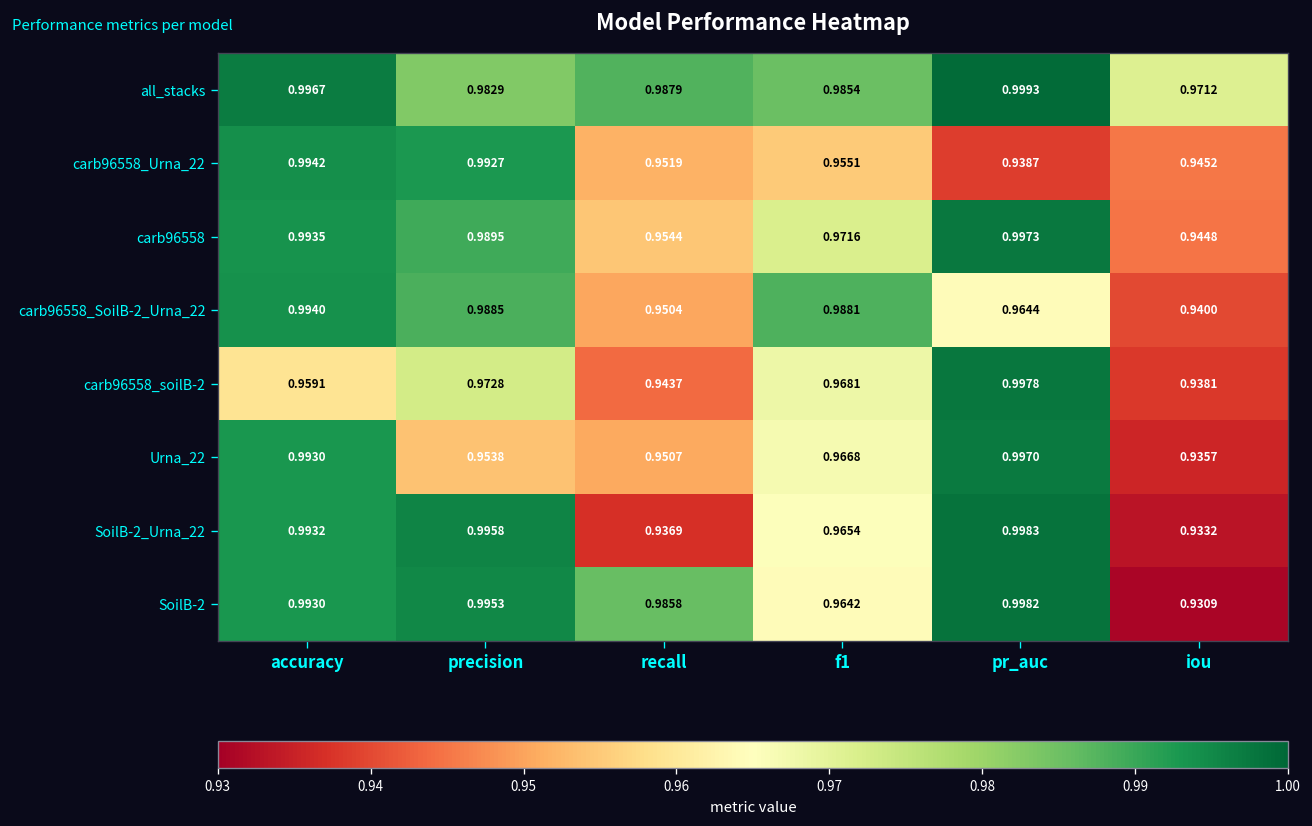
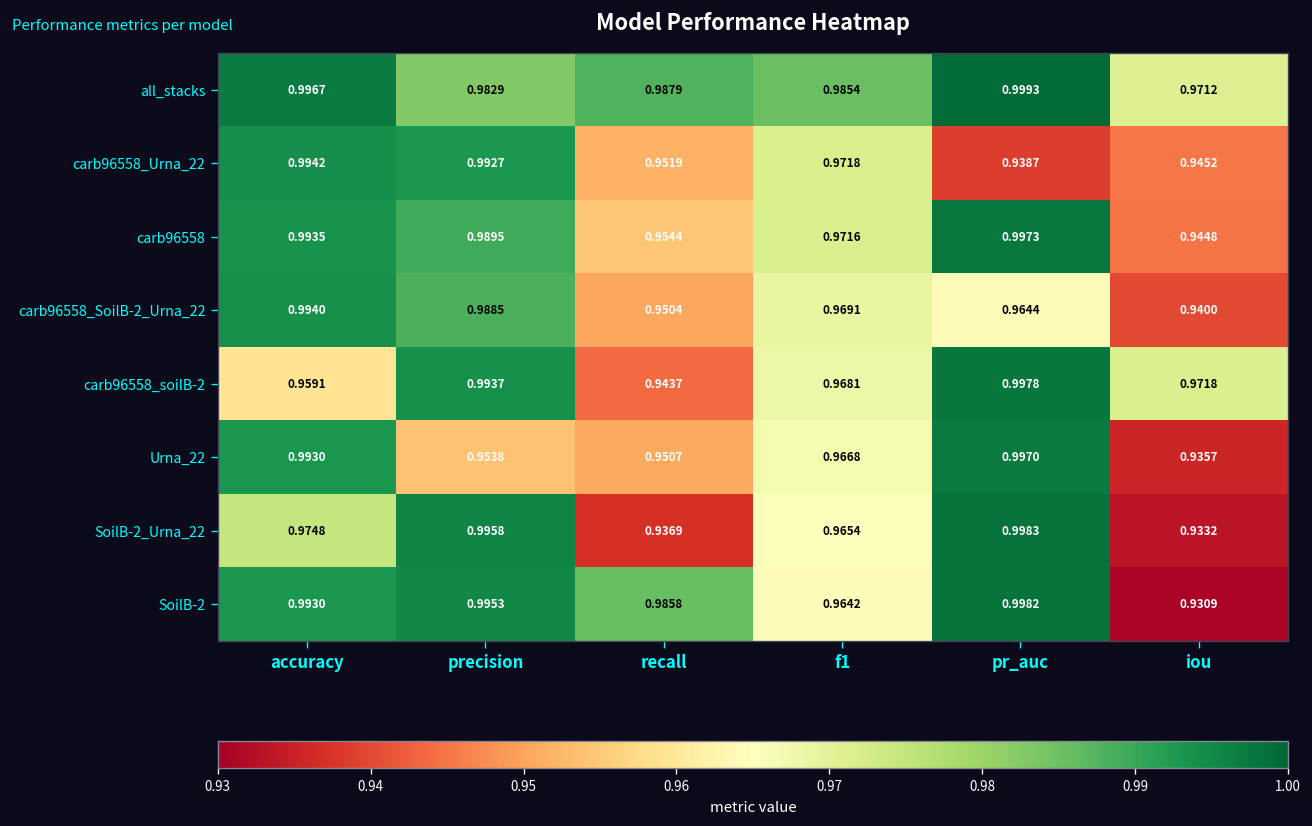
carb96558_Urna_22, f1: 0.9551 -> 0.9718
carb96558_SoilB-2_Urna_22, f1: 0.9881 -> 0.9691
carb96558_soilB-2, precision: 0.9728 -> 0.9937
carb96558_soilB-2, iou: 0.9381 -> 0.9718
SoilB-2_Urna_22, accuracy: 0.9932 -> 0.9748
